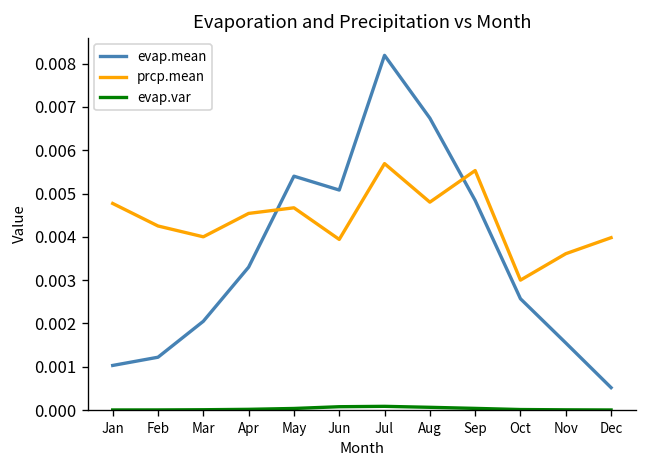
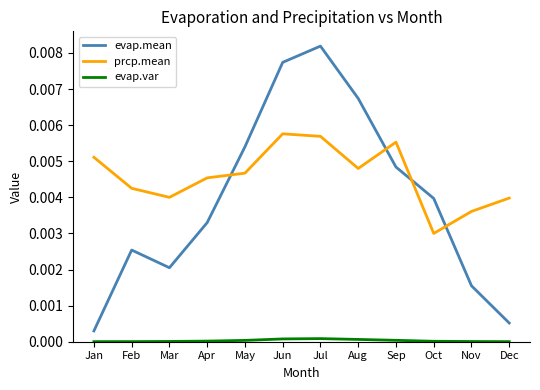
evap.mean, Jan: 0.0010 -> 0.0003
prcp.mean, Jan: 0.0048 -> 0.0051
evap.mean, Feb: 0.0012 -> 0.0025
evap.mean, Jun: 0.0051 -> 0.0077
prcp.mean, Jun: 0.0039 -> 0.0058
evap.mean, Oct: 0.0026 -> 0.0040
